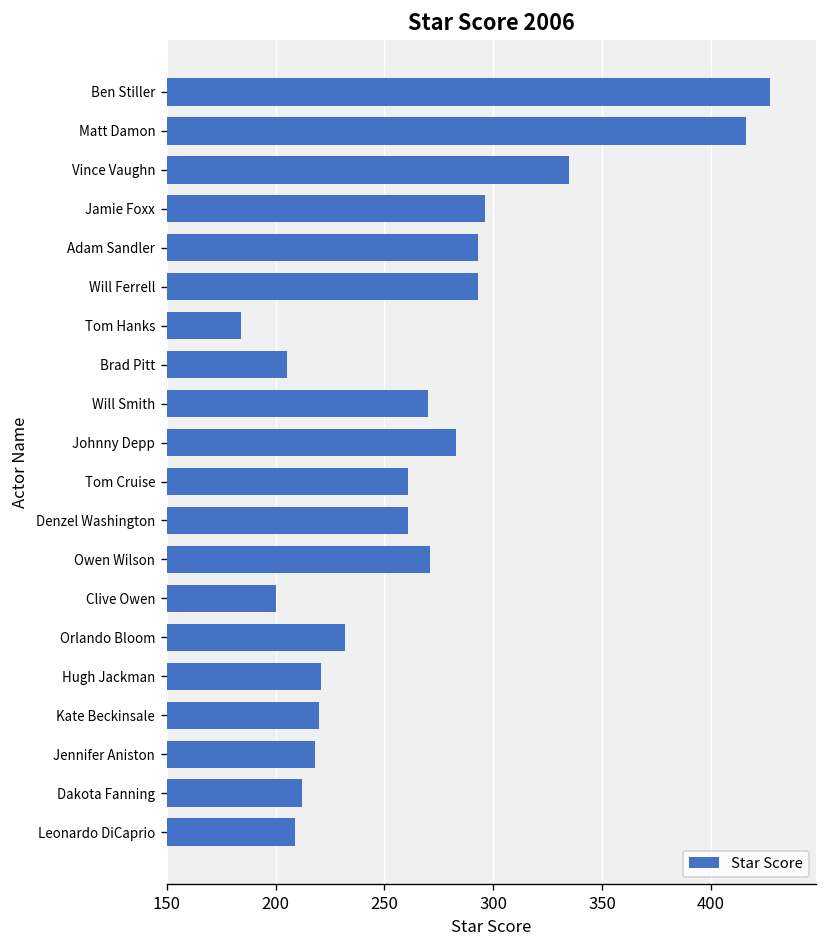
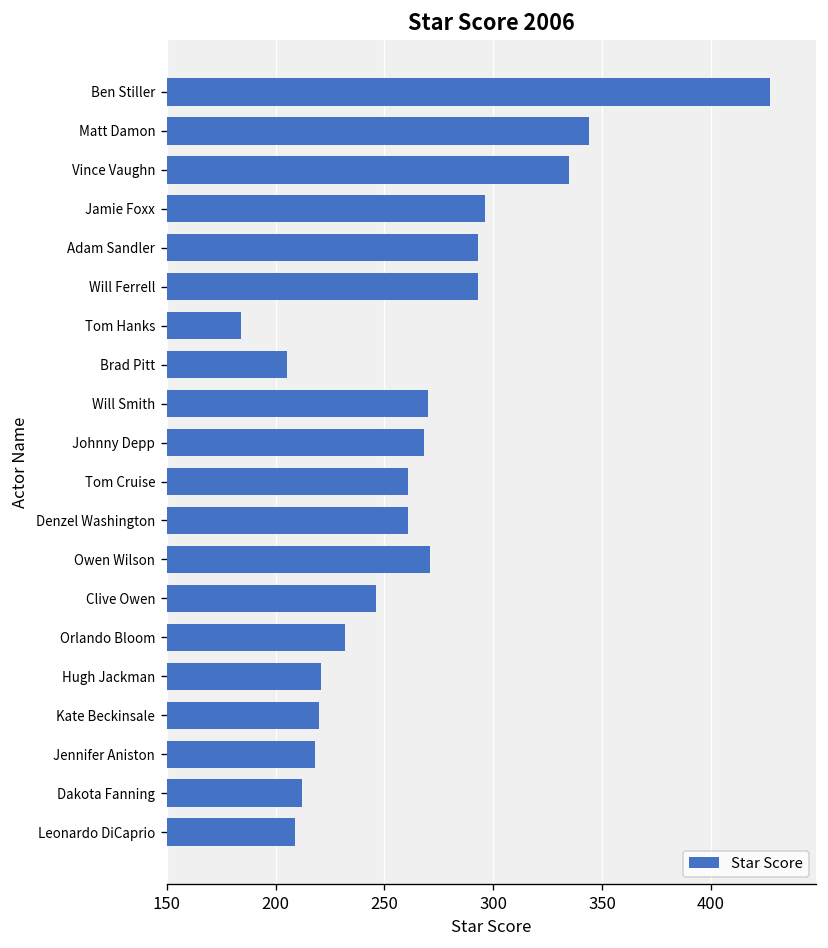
Matt Damon: 416 -> 344
Johnny Depp: 283 -> 268
Clive Owen: 200 -> 246
